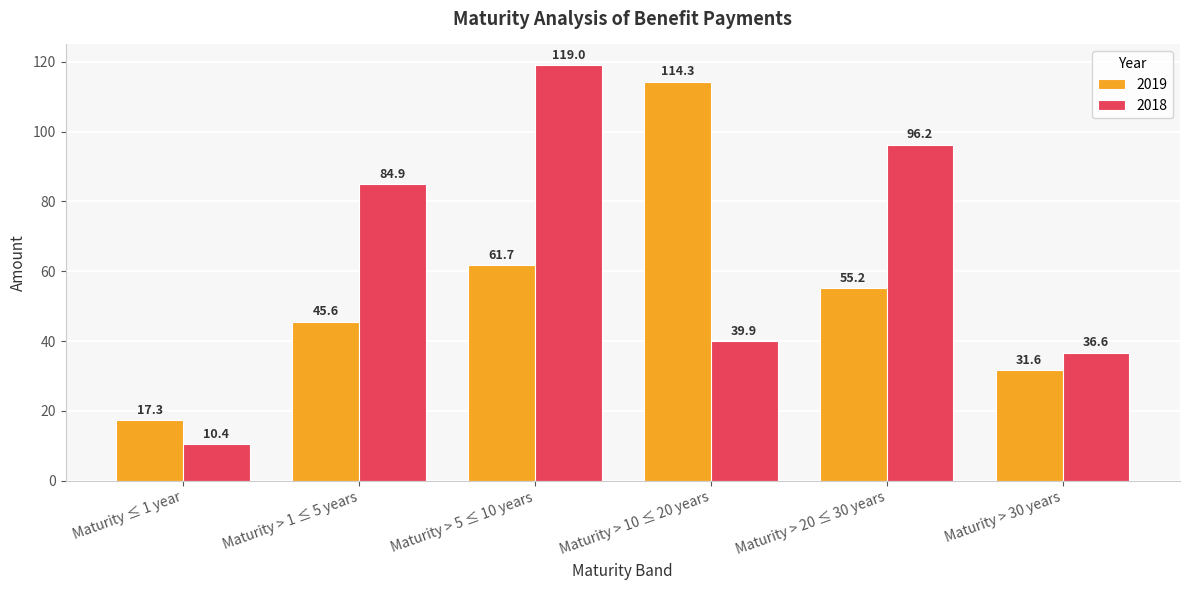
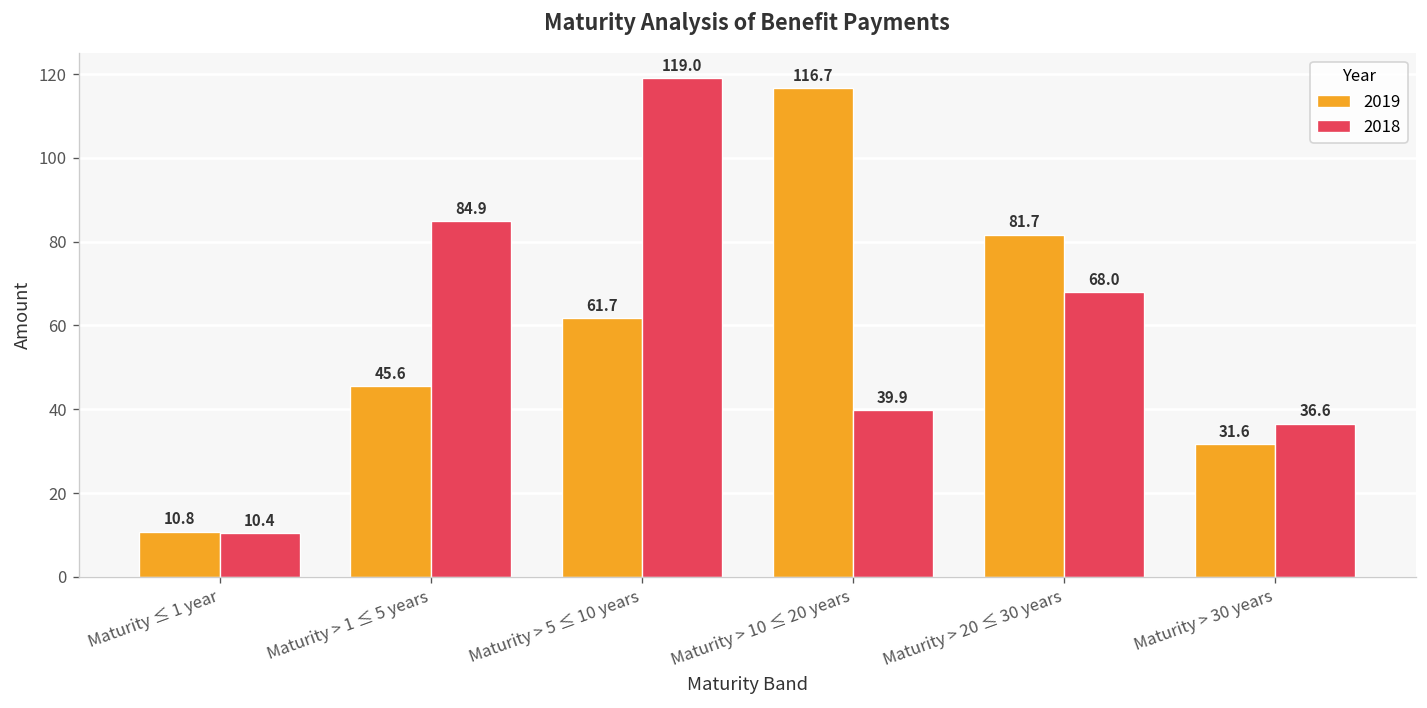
2019, Maturity ≤ 1 year: 17.3 -> 10.8
2019, Maturity > 10 ≤ 20 years: 114.3 -> 116.7
2019, Maturity > 20 ≤ 30 years: 55.2 -> 81.7
2018, Maturity > 20 ≤ 30 years: 96.2 -> 68.0
